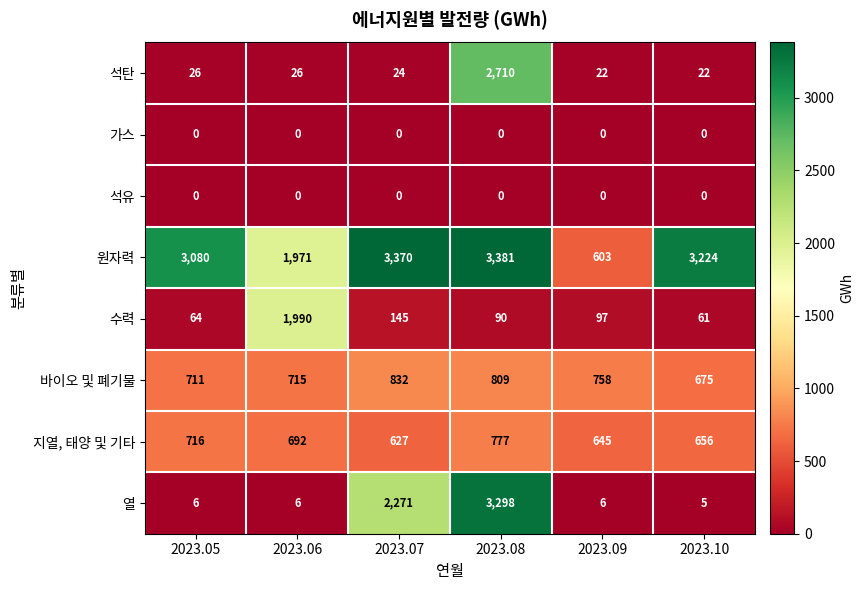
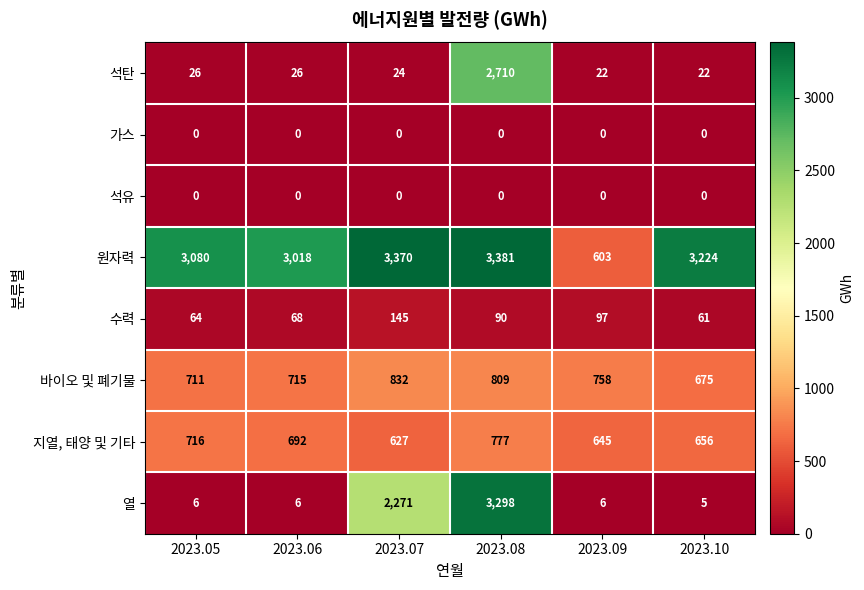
원자력, 2023.06: 1,971 -> 3,018
수력, 2023.06: 1,990 -> 68
